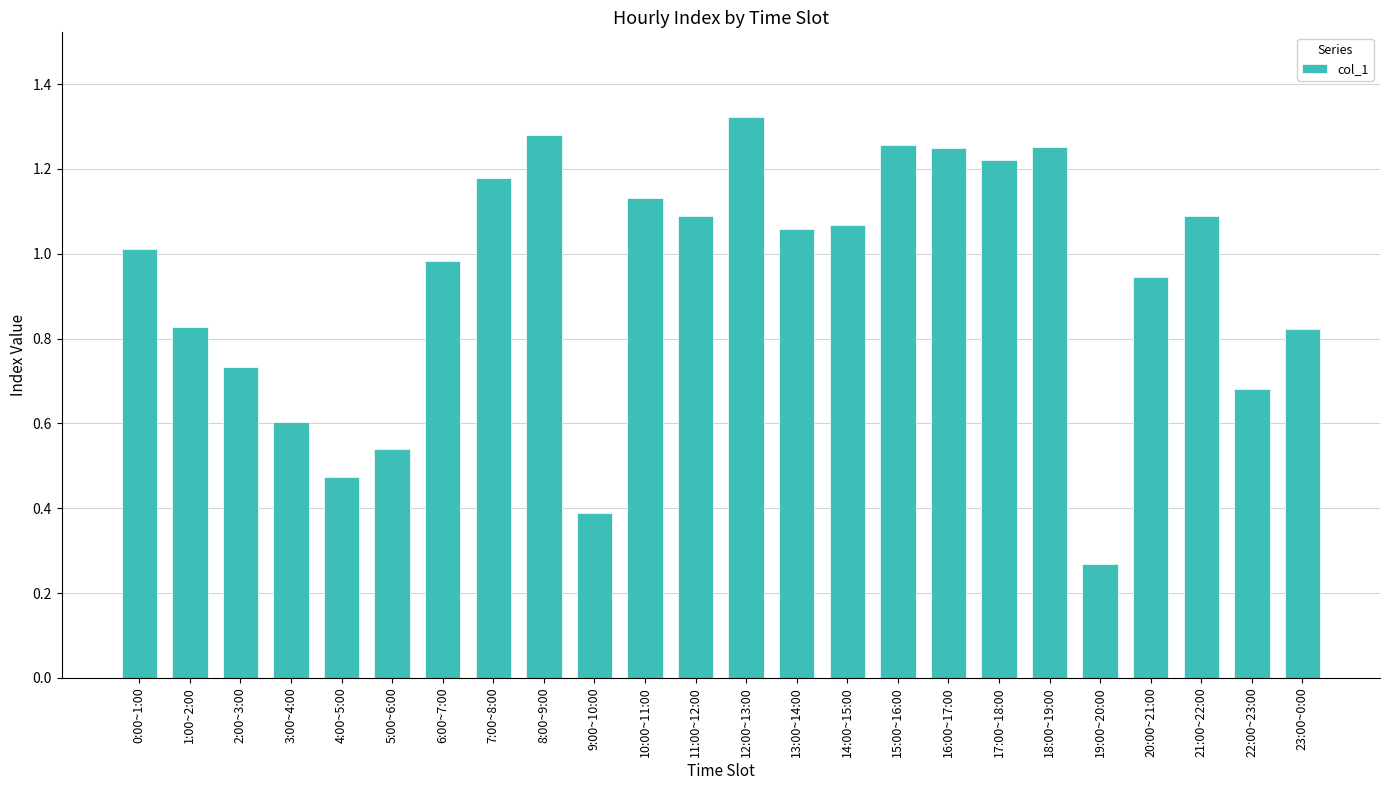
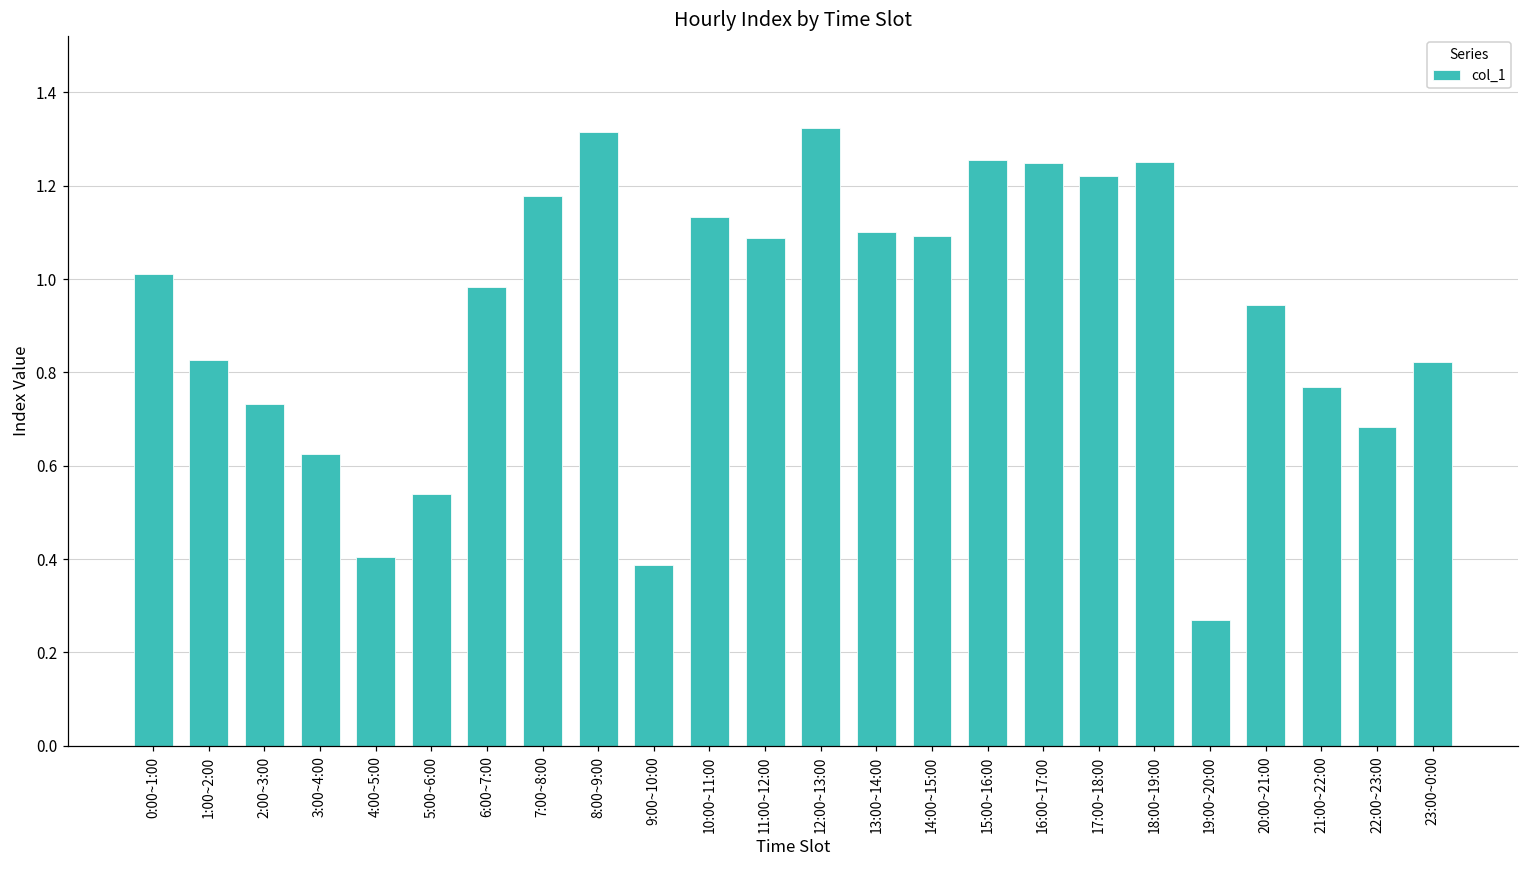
3:00~4:00: 0.60 -> 0.62
4:00~5:00: 0.47 -> 0.40
8:00~9:00: 1.28 -> 1.32
13:00~14:00: 1.06 -> 1.10
14:00~15:00: 1.07 -> 1.09
21:00~22:00: 1.09 -> 0.77
